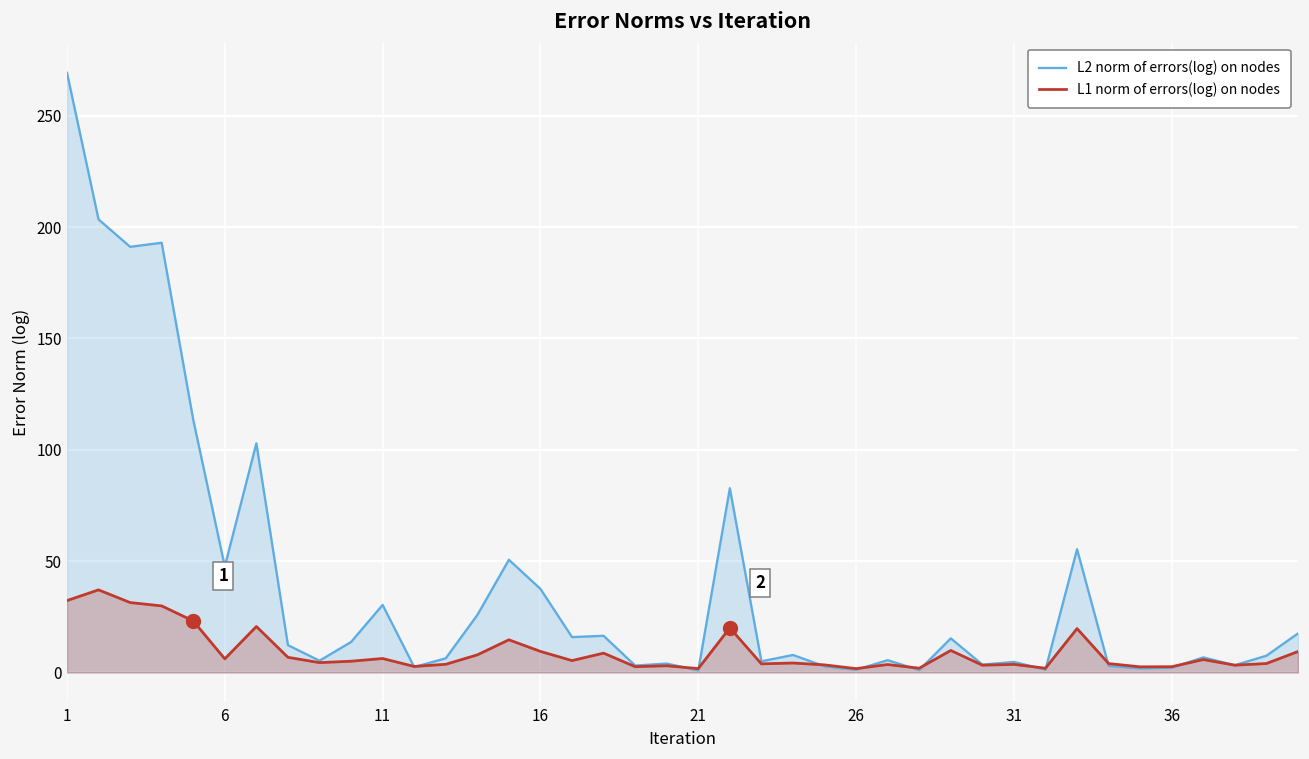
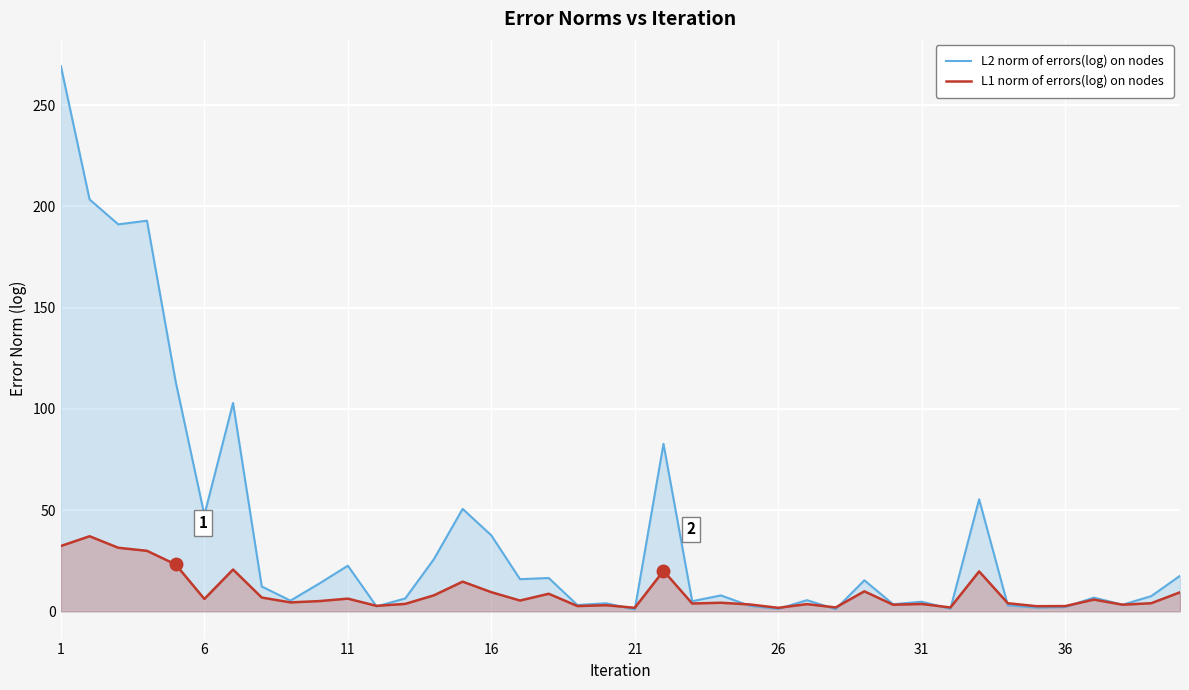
L2 norm of errors(log) on nodes, 11: 30 -> 23
